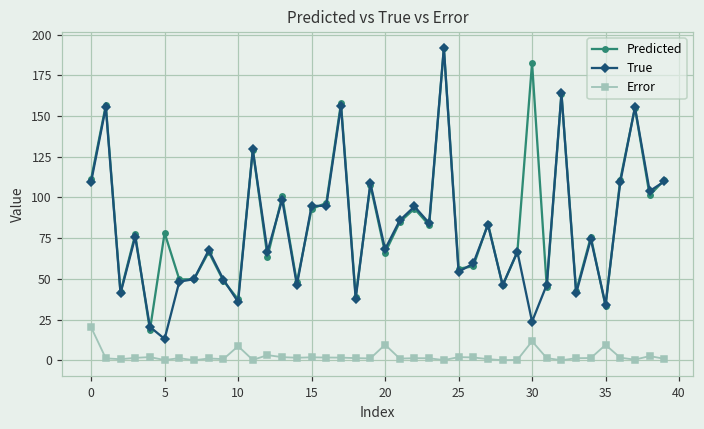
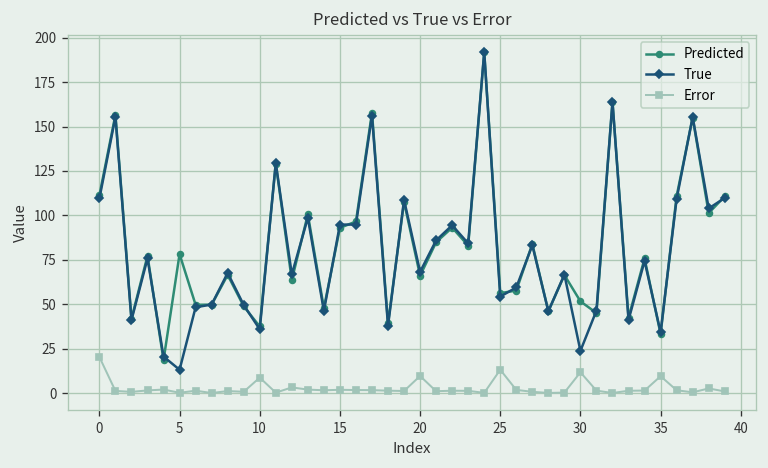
Error, 25: 2 -> 13
Predicted, 30: 183 -> 52
